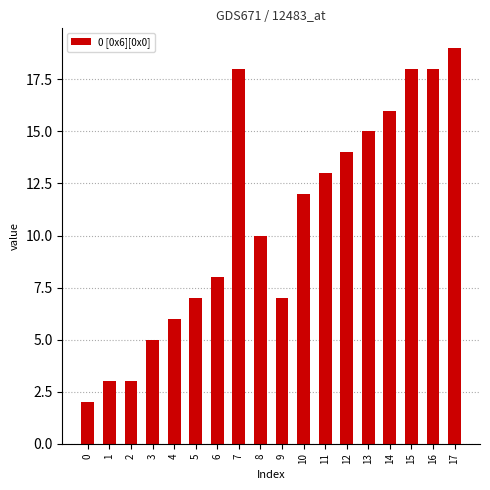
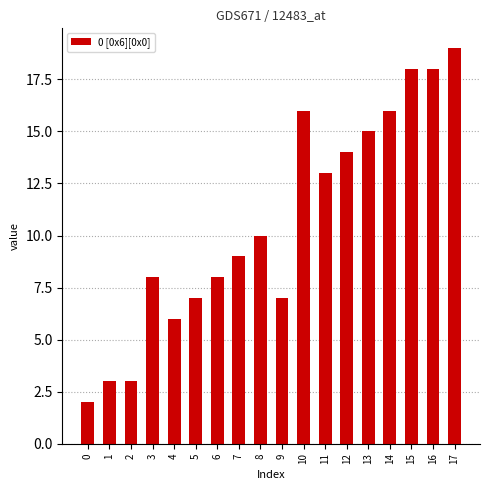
3: 5 -> 8
7: 18 -> 9
10: 12 -> 16
